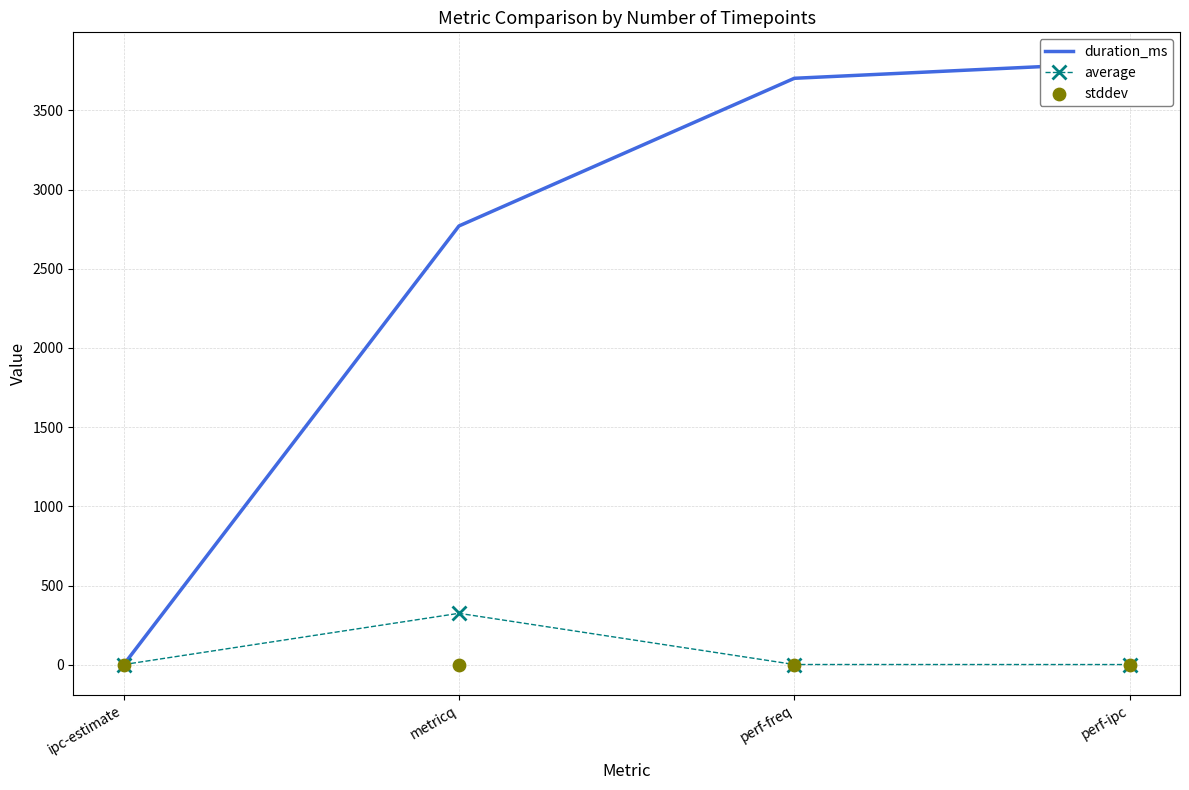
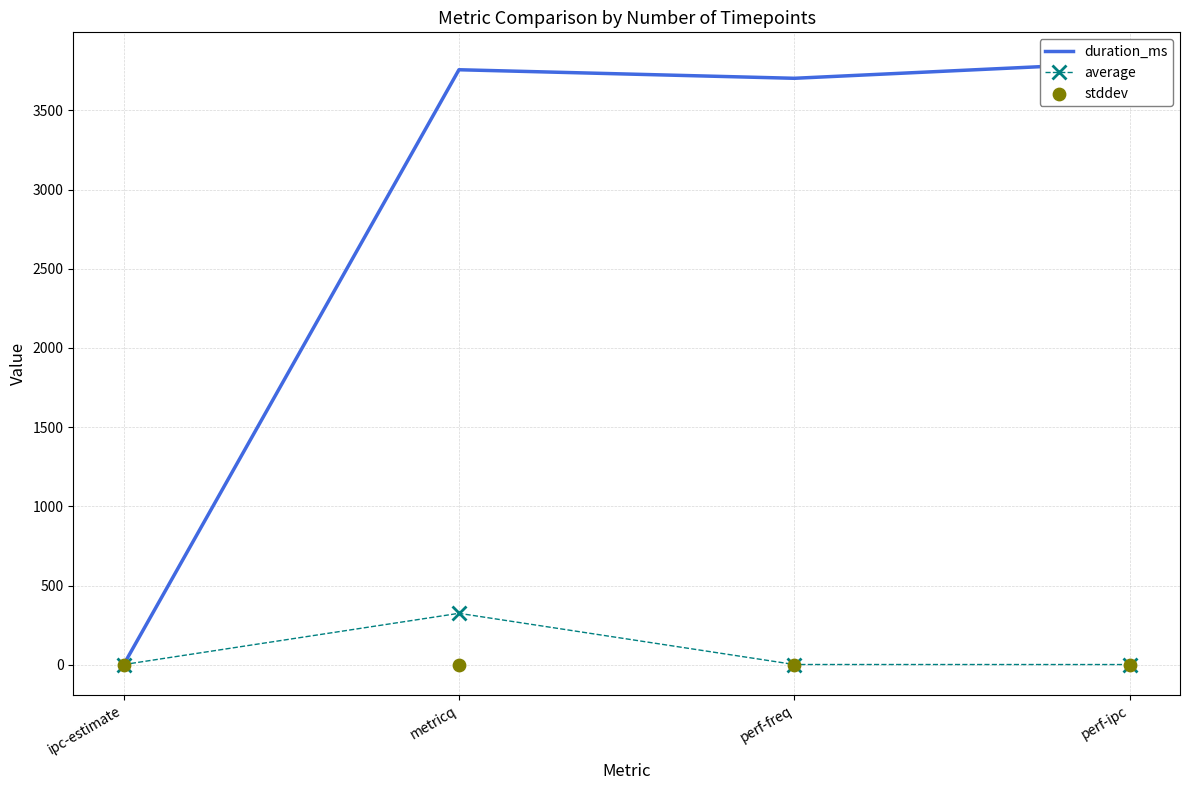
duration_ms, metricq: 2770 -> 3760
